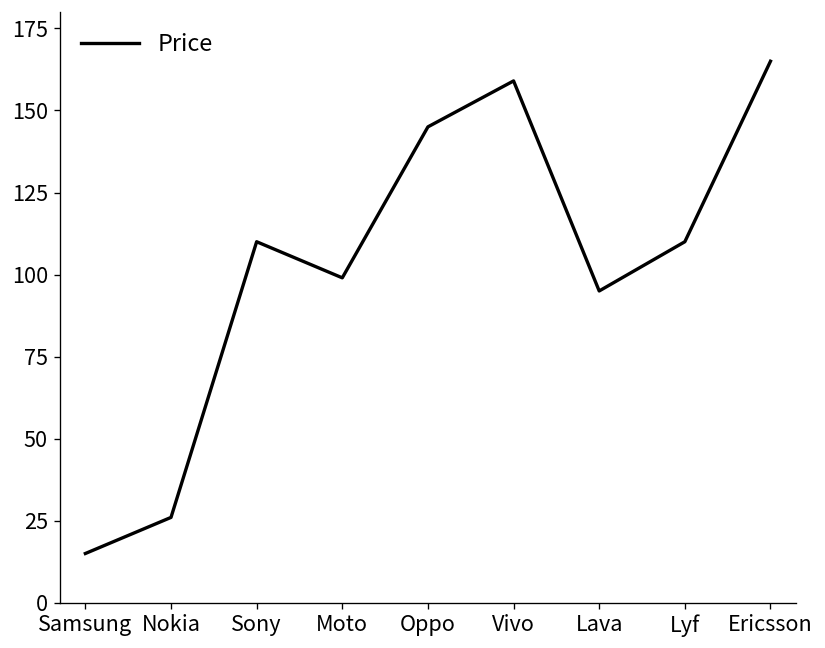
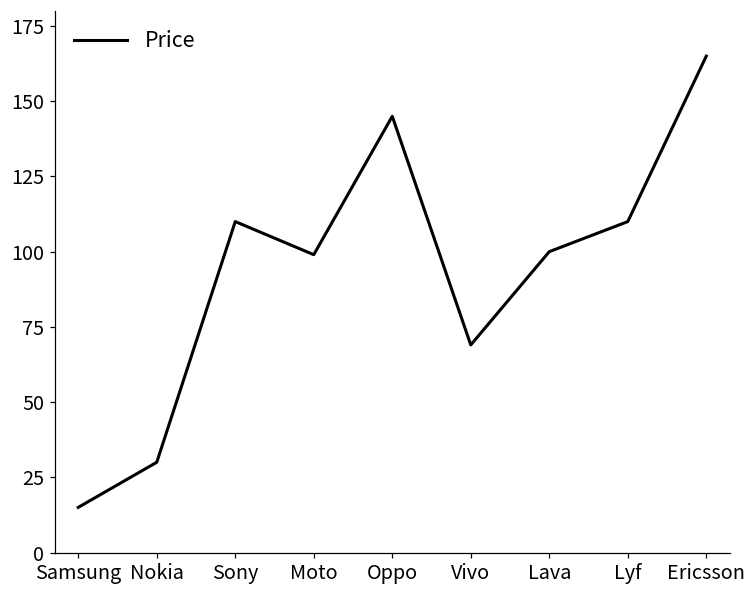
Nokia: 26 -> 30
Vivo: 159 -> 69
Lava: 95 -> 100
